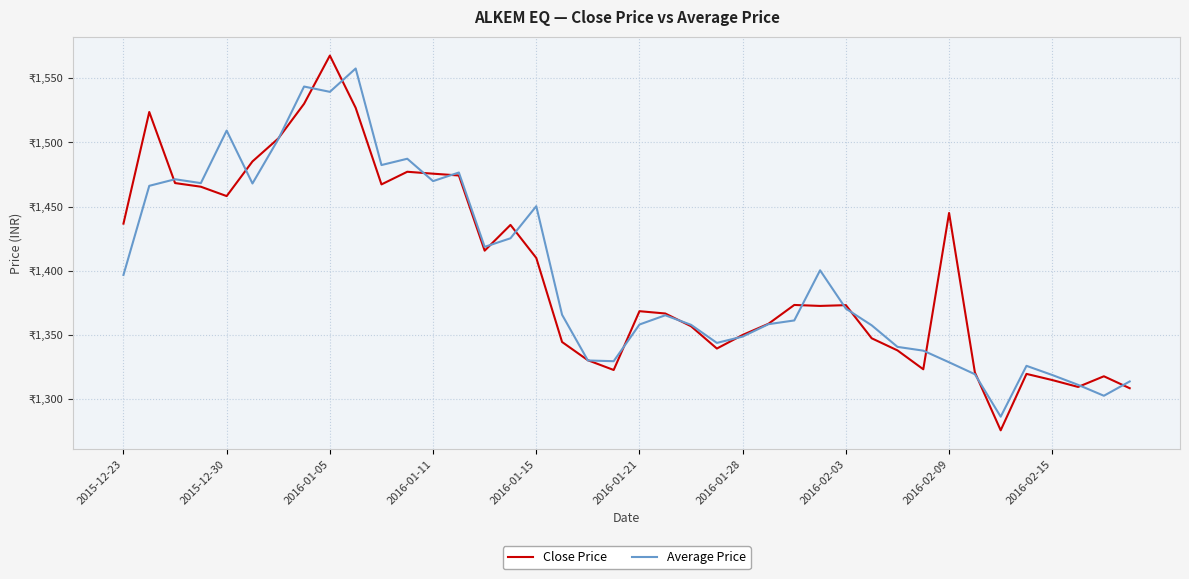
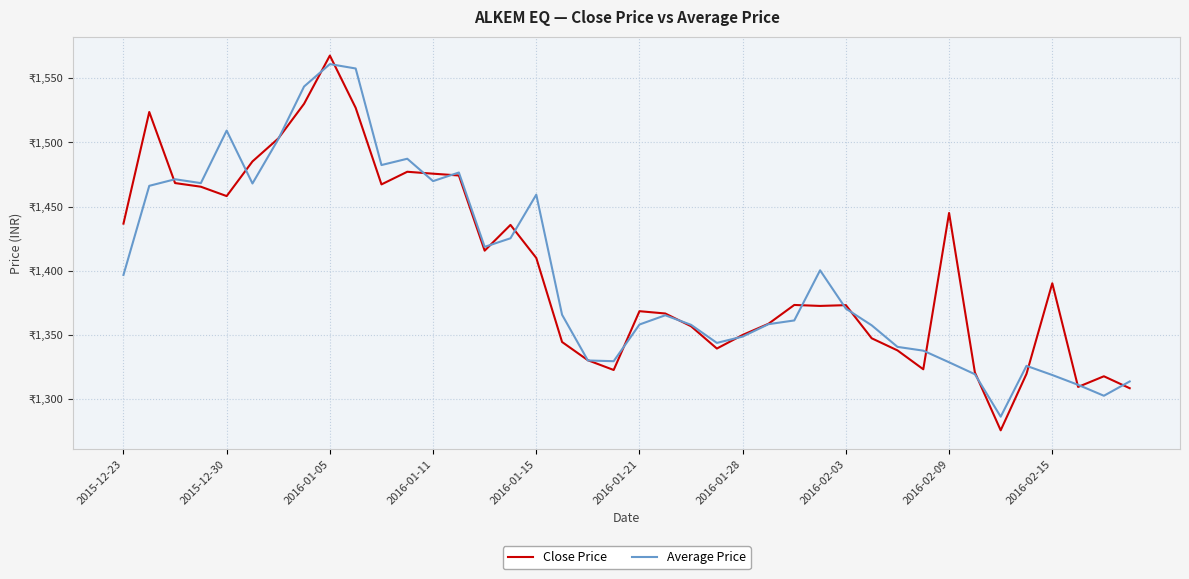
Average Price, 2016-01-05: ₹1,539 -> ₹1,561
Average Price, 2016-01-15: ₹1,450 -> ₹1,459
Close Price, 2016-02-15: ₹1,315 -> ₹1,390
